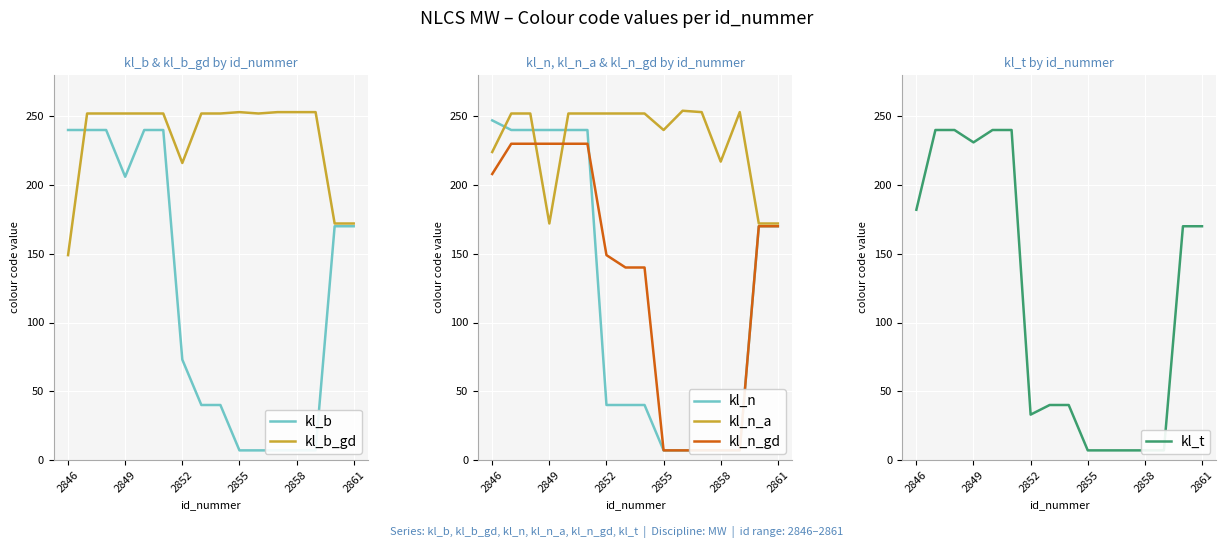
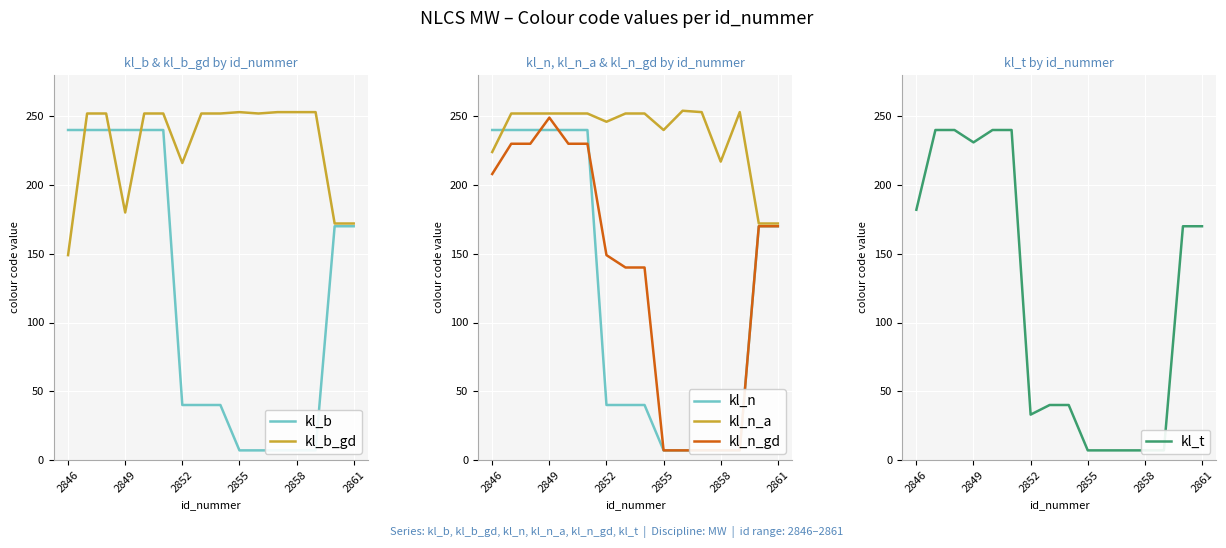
kl_b & kl_b_gd by id_nummer, kl_b, 2849: 206 -> 240
kl_b & kl_b_gd by id_nummer, kl_b_gd, 2849: 252 -> 180
kl_b & kl_b_gd by id_nummer, kl_b, 2852: 73 -> 40
kl_n, kl_n_a & kl_n_gd by id_nummer, kl_n, 2846: 247 -> 240
kl_n, kl_n_a & kl_n_gd by id_nummer, kl_n_a, 2849: 172 -> 252
kl_n, kl_n_a & kl_n_gd by id_nummer, kl_n_gd, 2849: 230 -> 249
kl_n, kl_n_a & kl_n_gd by id_nummer, kl_n_a, 2852: 252 -> 246
